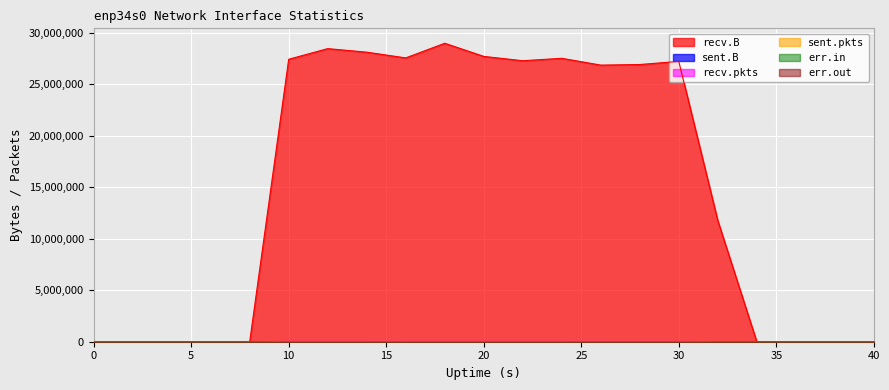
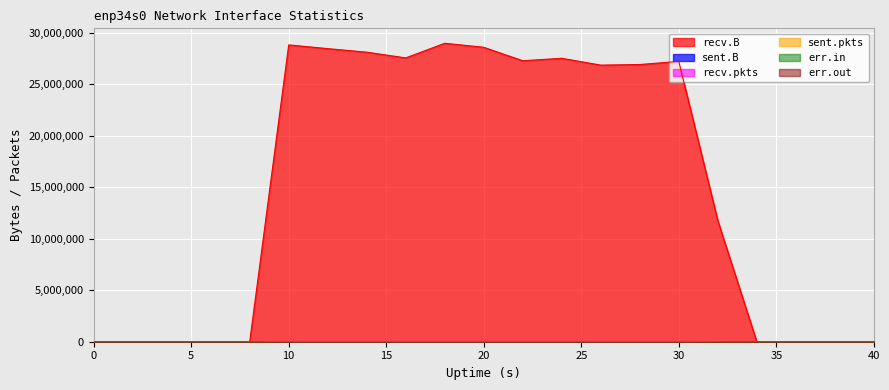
recv.B, 10: 27,400,000 -> 28,800,000
recv.B, 20: 27,700,000 -> 28,600,000
